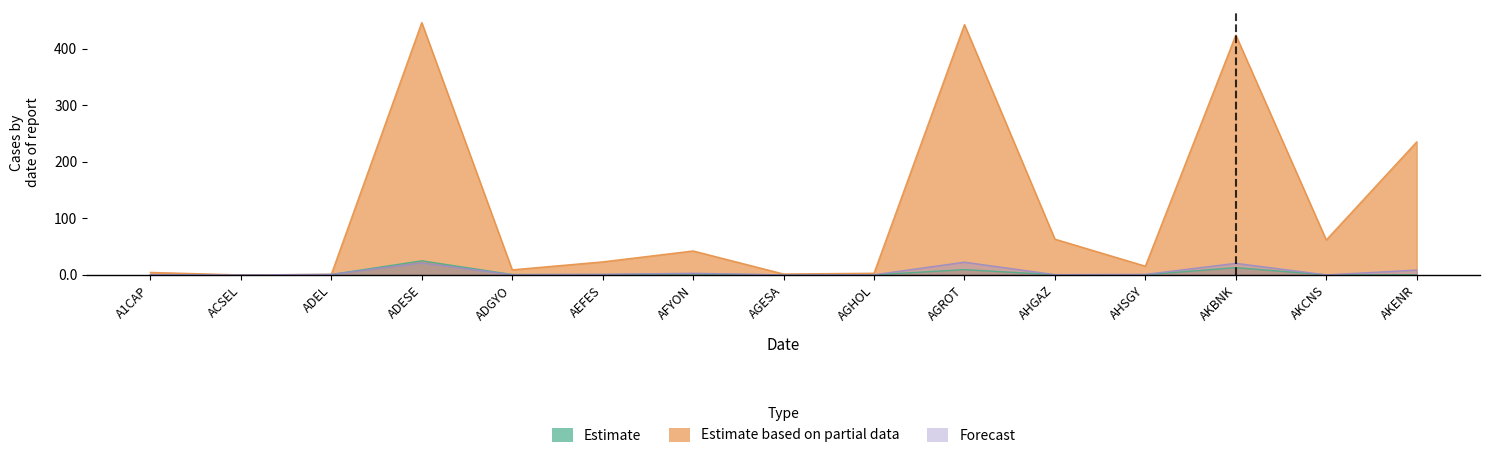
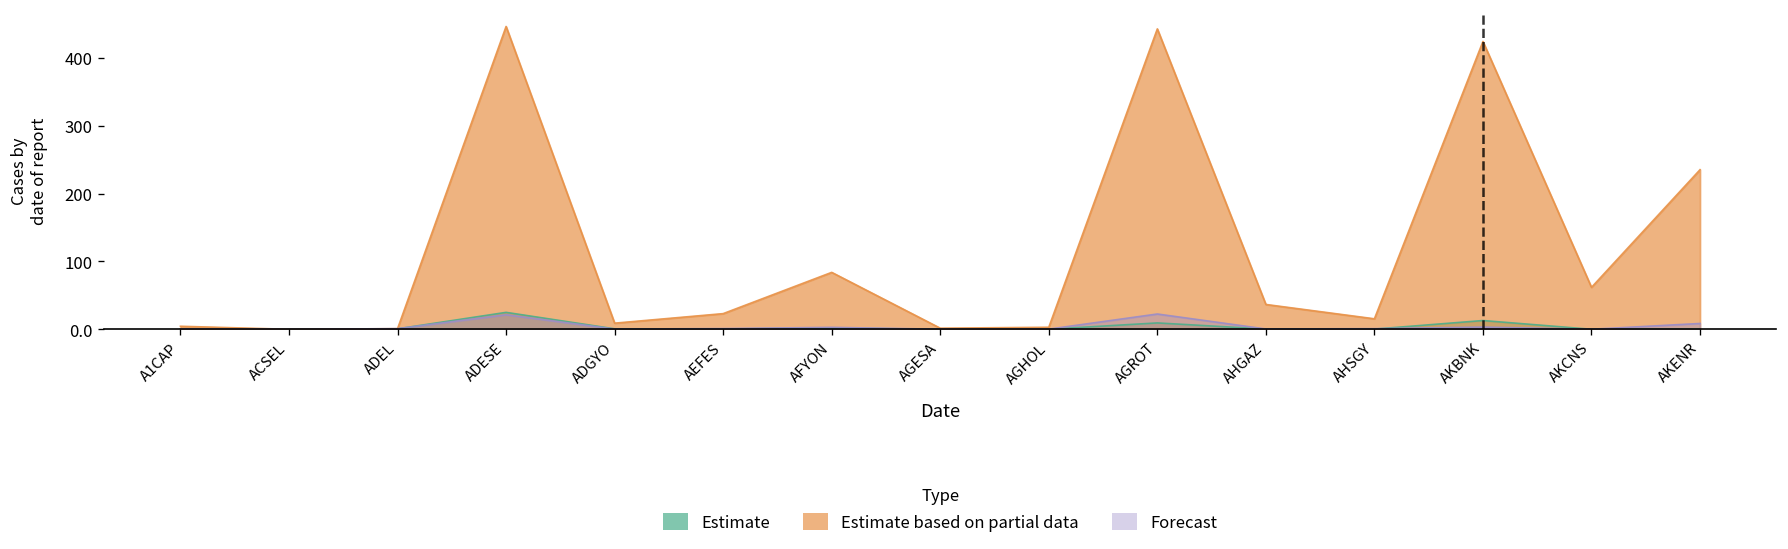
Estimate based on partial data, AFYON: 40 -> 80
Estimate based on partial data, AHGAZ: 60 -> 40
Forecast, AKBNK: 20 -> 0
